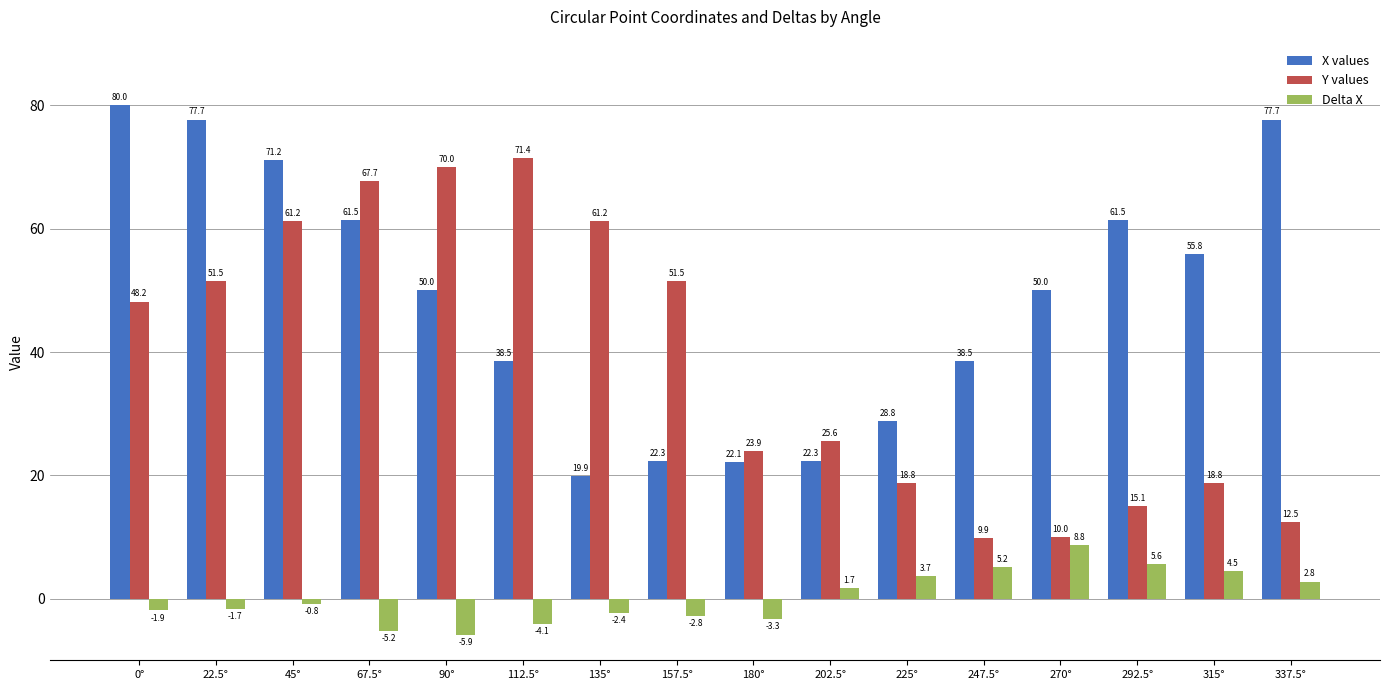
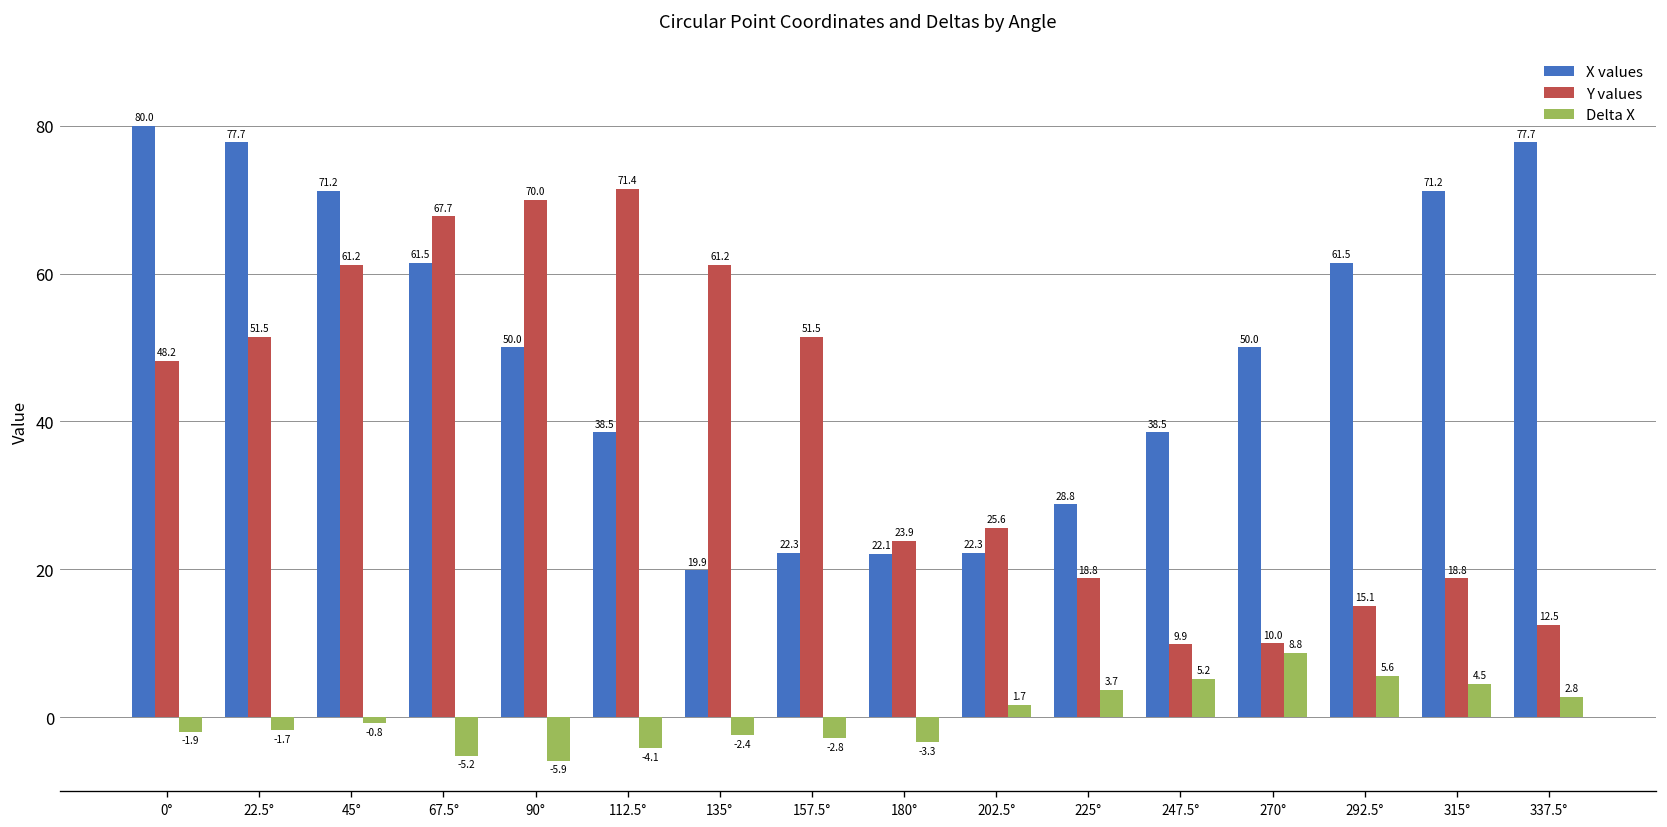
X values, 315°: 55.8 -> 71.2
